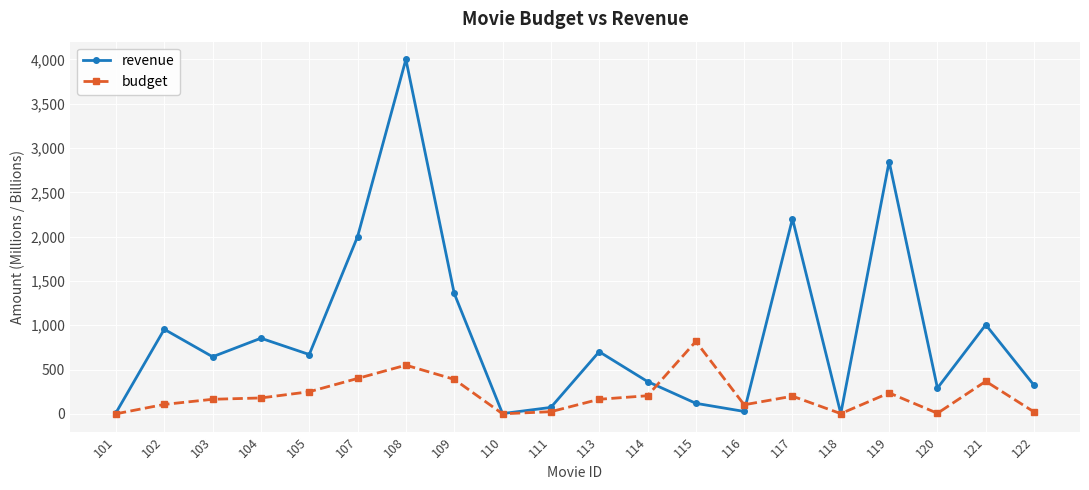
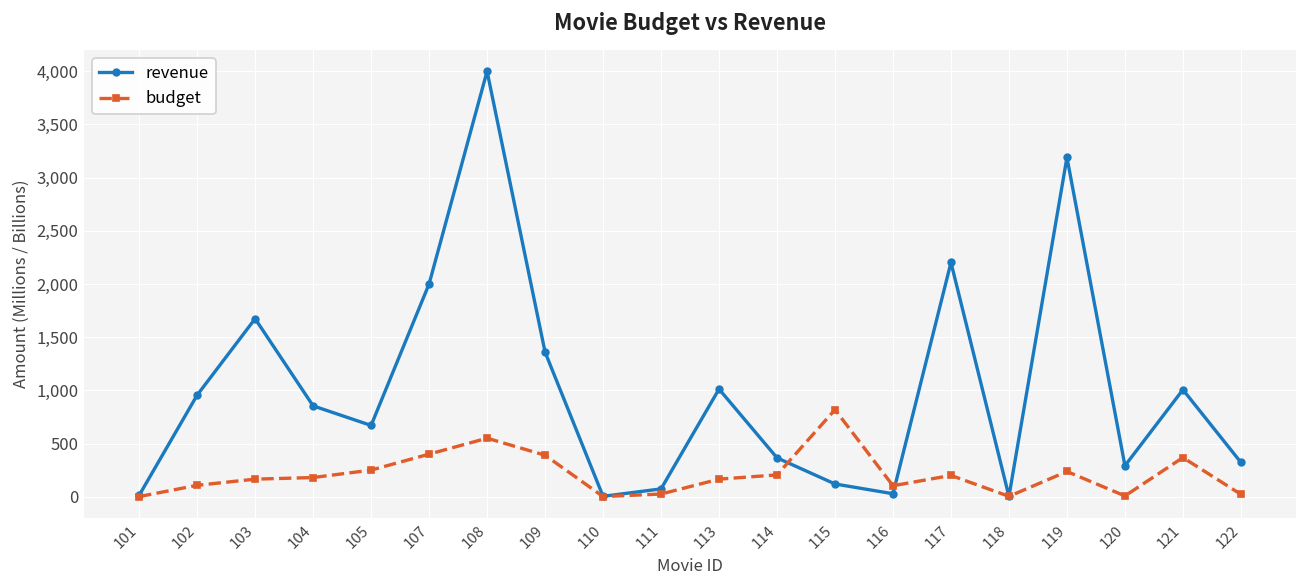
revenue, 103: 600 -> 1,700
revenue, 113: 700 -> 1,000
revenue, 119: 2,800 -> 3,200
